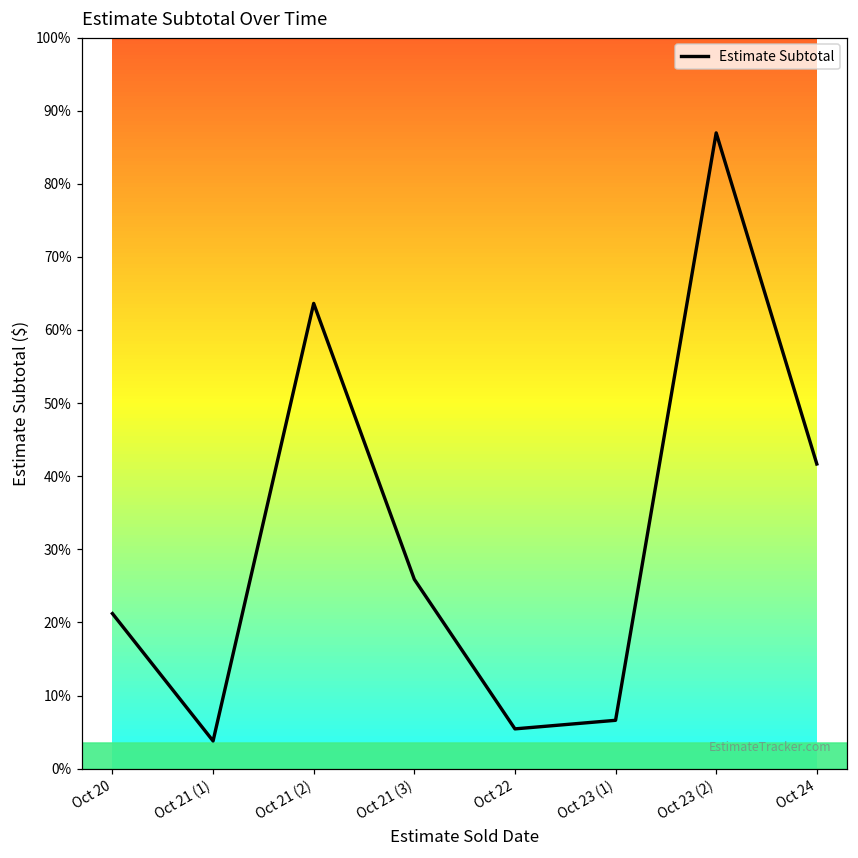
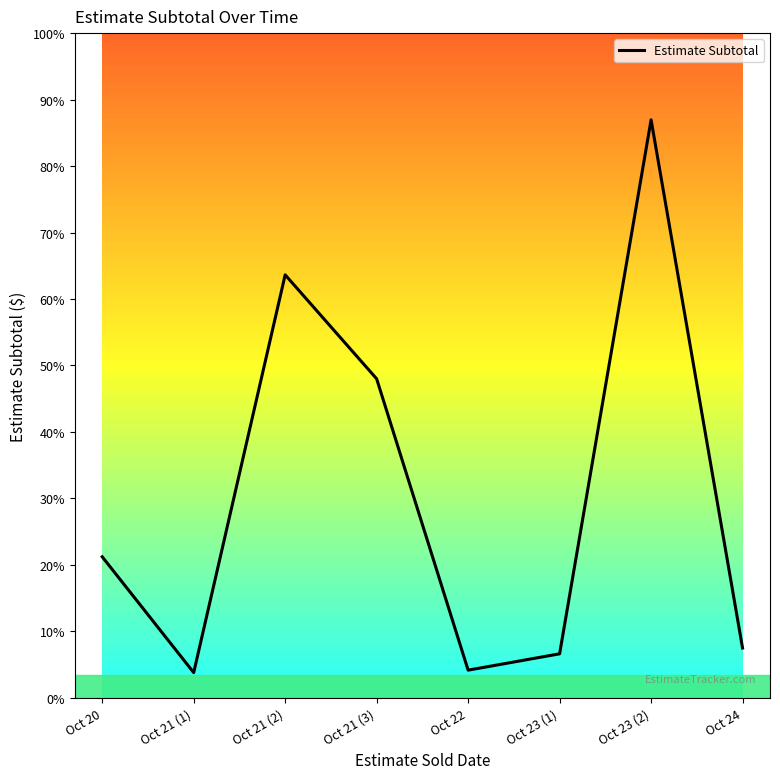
Oct 21 (3): 26% -> 48%
Oct 22: 5% -> 4%
Oct 24: 42% -> 7%
